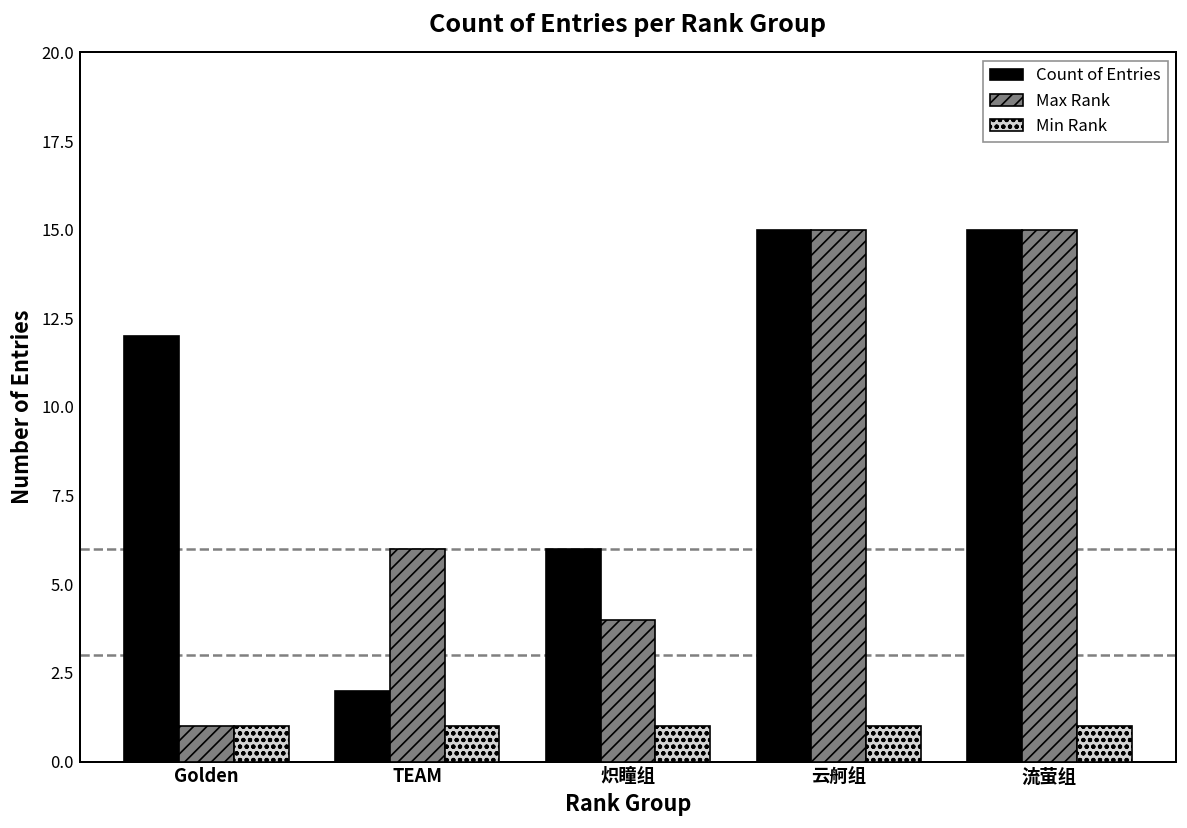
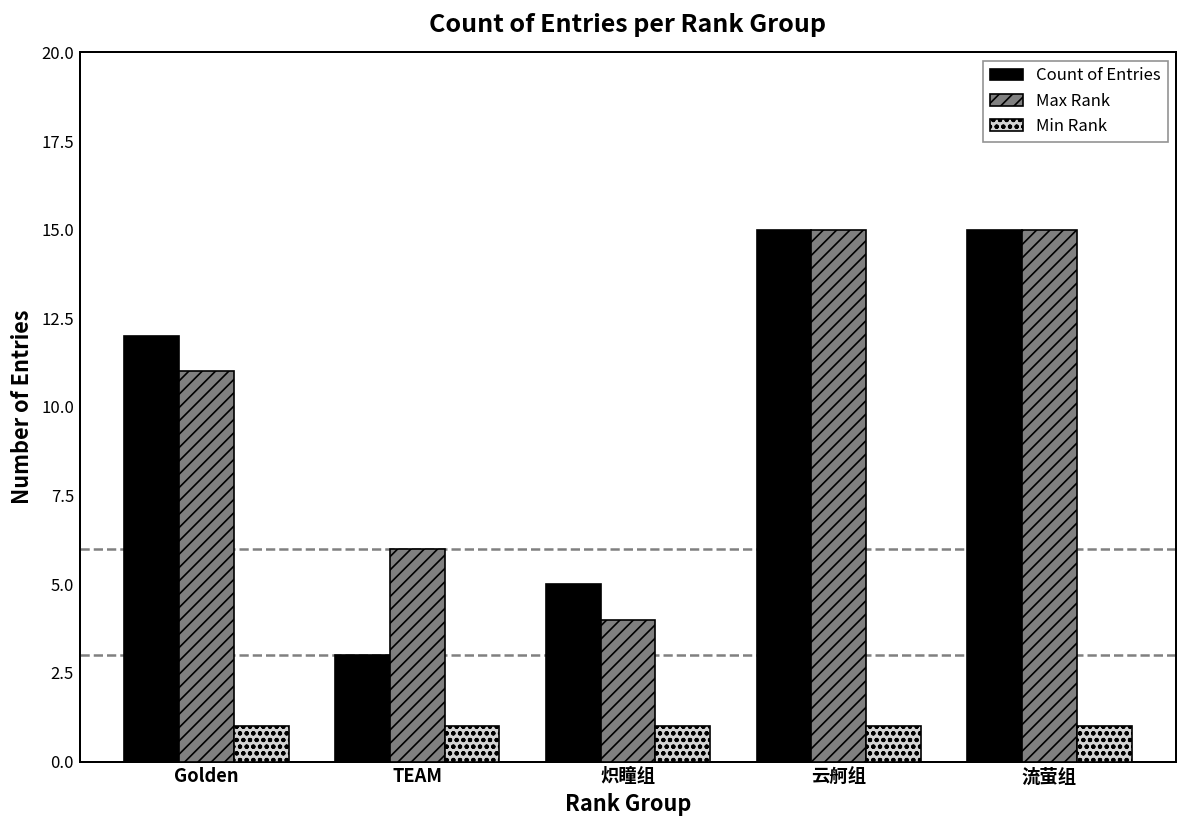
Max Rank, Golden: 1 -> 11
Count of Entries, TEAM: 2 -> 3
Count of Entries, 炽瞳组: 6 -> 5
